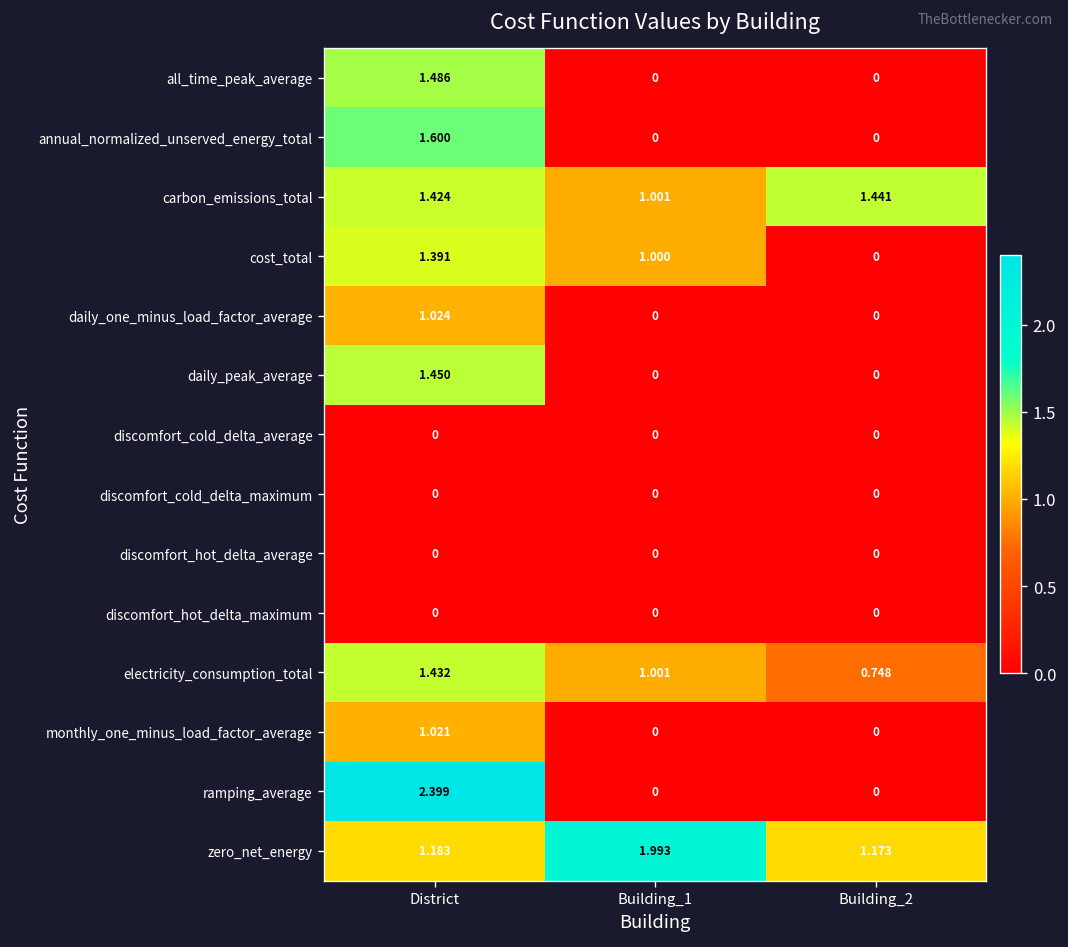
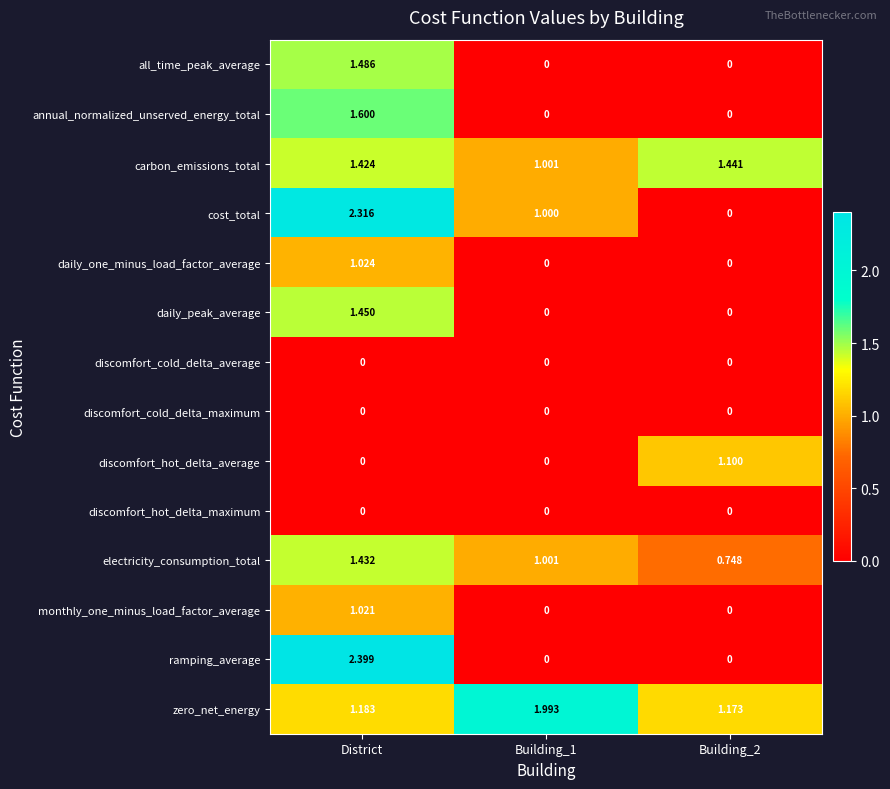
cost_total, District: 1.391 -> 2.316
discomfort_hot_delta_average, Building_2: 0 -> 1.100
